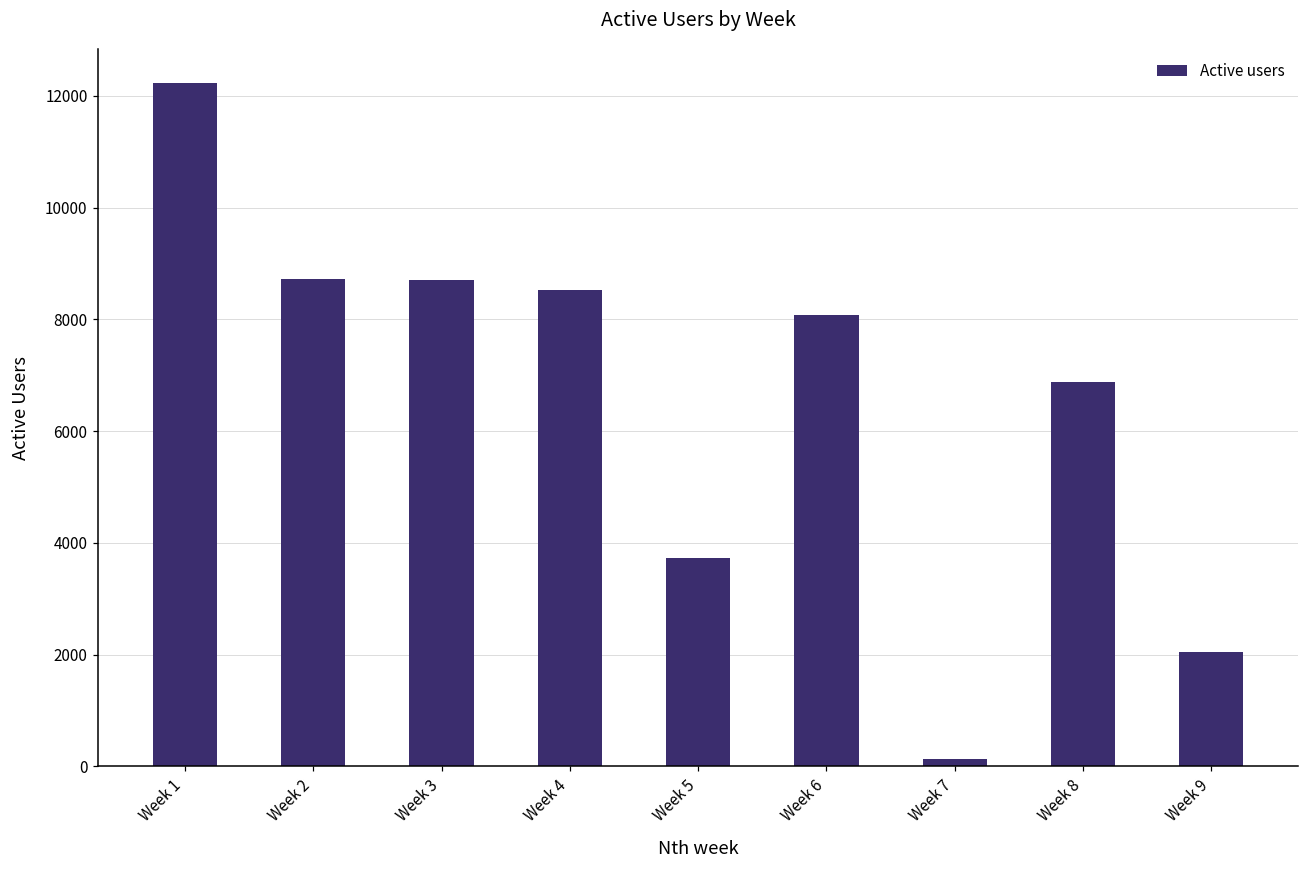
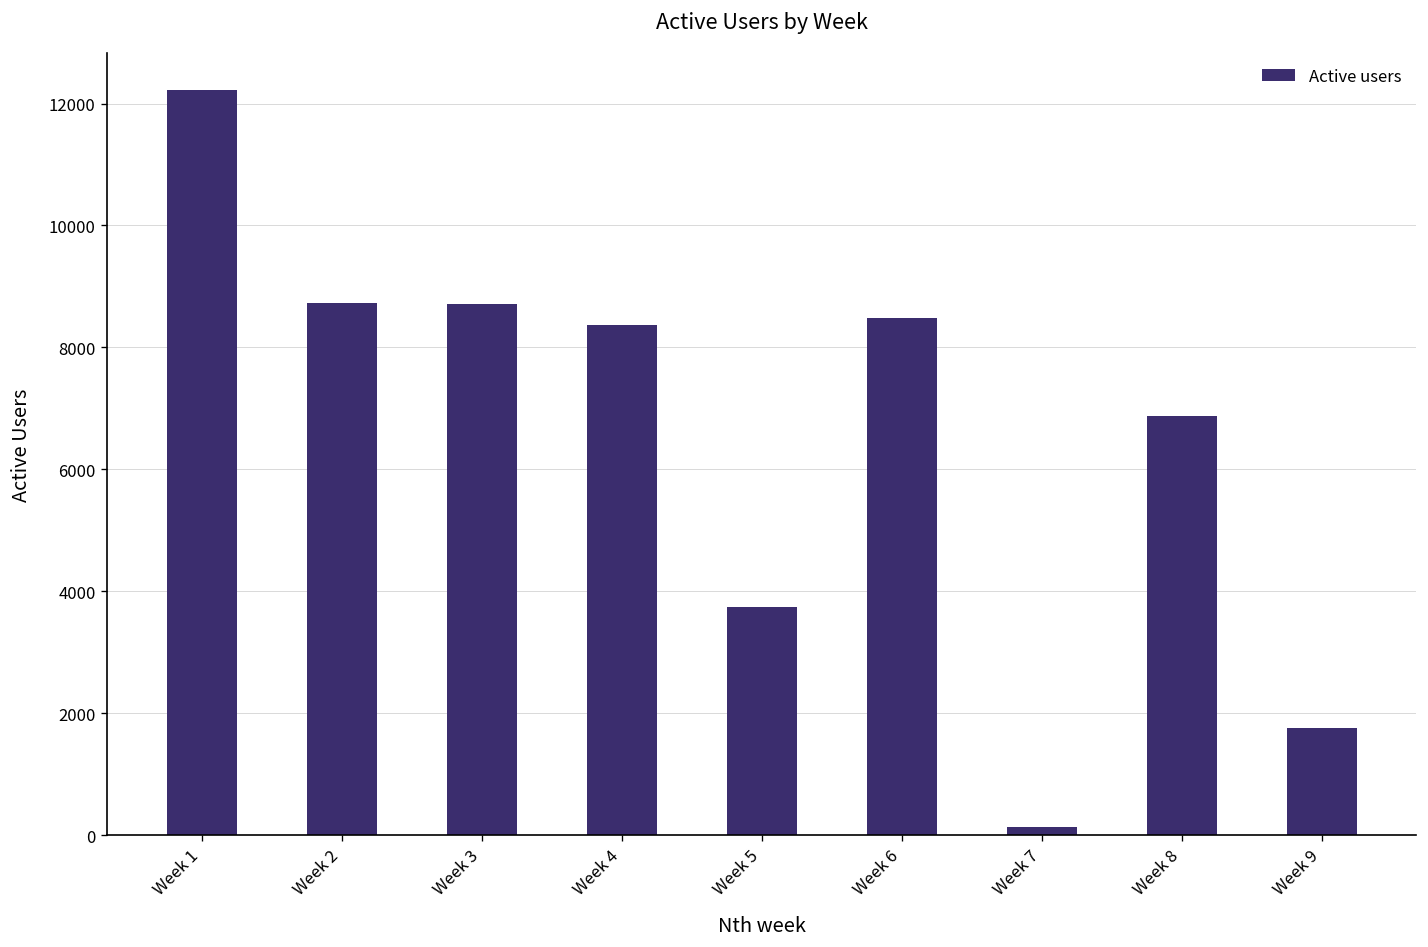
Week 4: 8500 -> 8400
Week 6: 8100 -> 8500
Week 9: 2100 -> 1800
